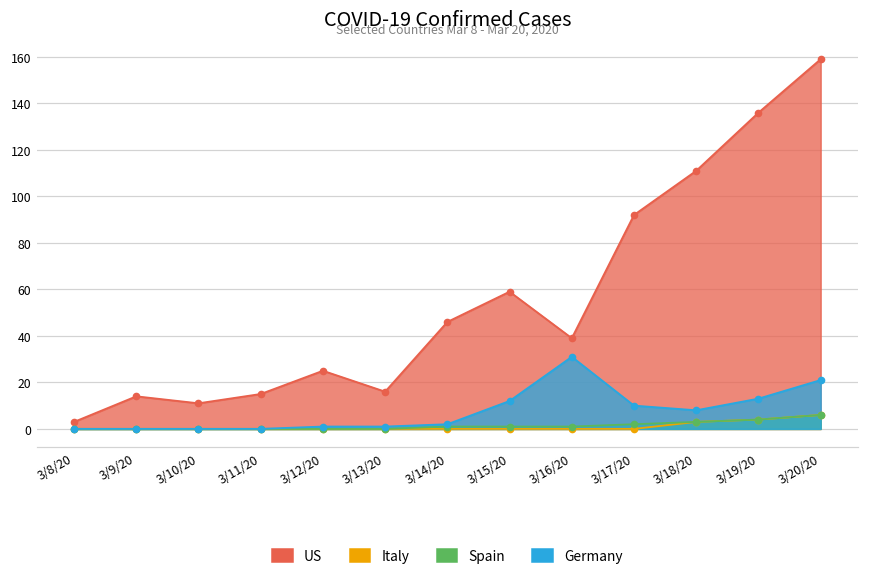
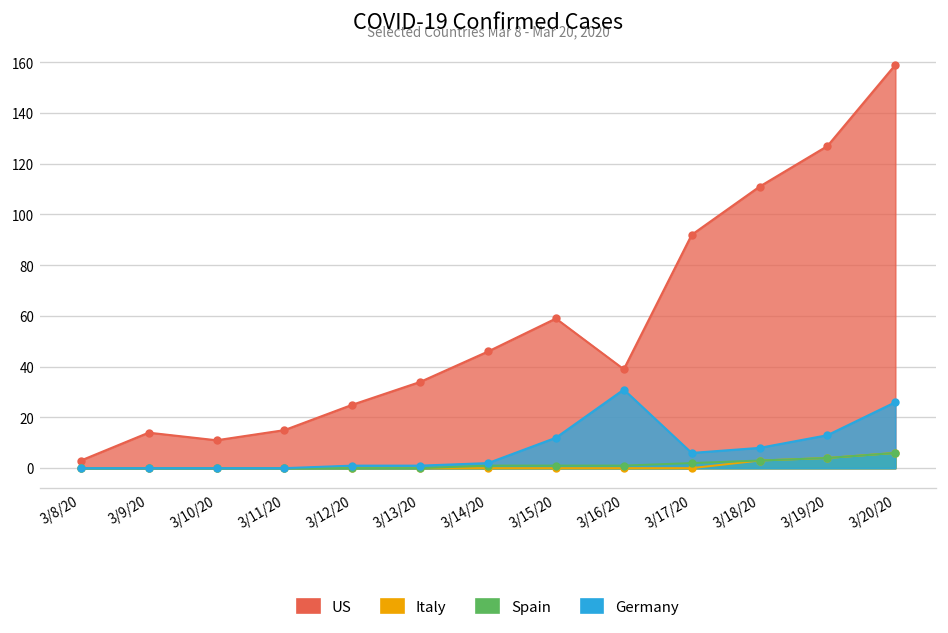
US, 3/13/20: 16 -> 34
Germany, 3/17/20: 10 -> 6
US, 3/19/20: 136 -> 127
Germany, 3/20/20: 21 -> 26
